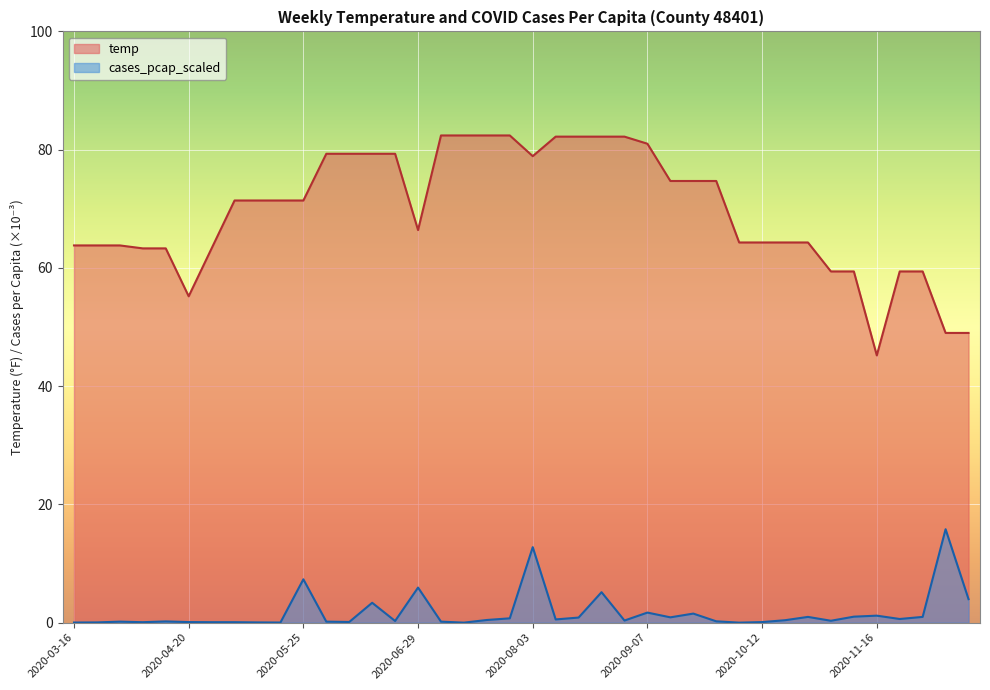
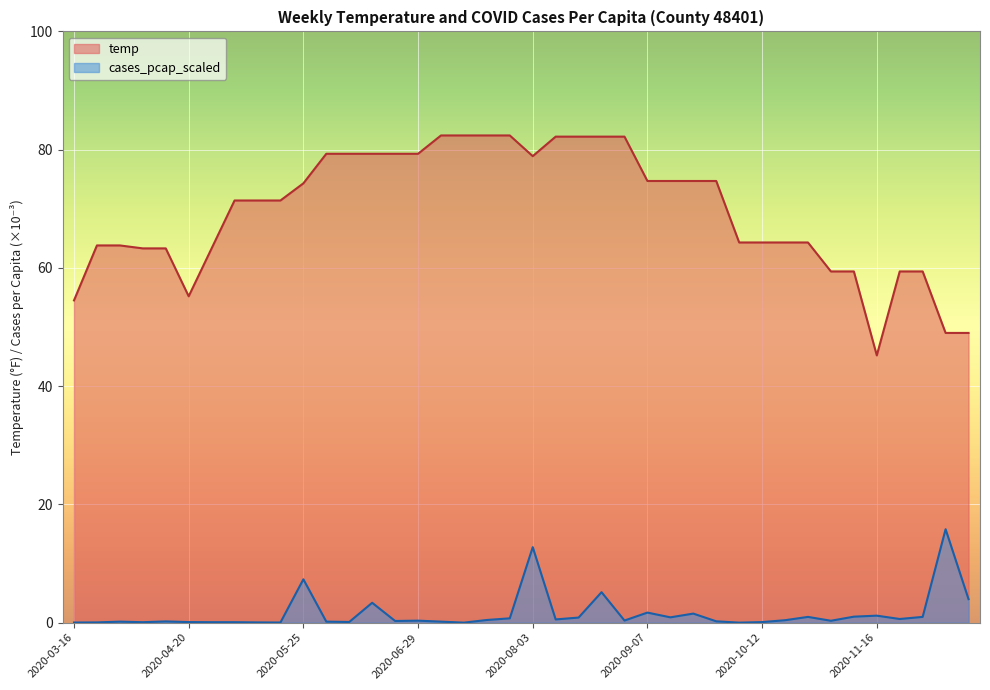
temp, 2020-03-16: 64 -> 55
temp, 2020-05-25: 71 -> 74
temp, 2020-06-29: 66 -> 79
cases_pcap_scaled, 2020-06-29: 6 -> 0
temp, 2020-09-07: 81 -> 75
